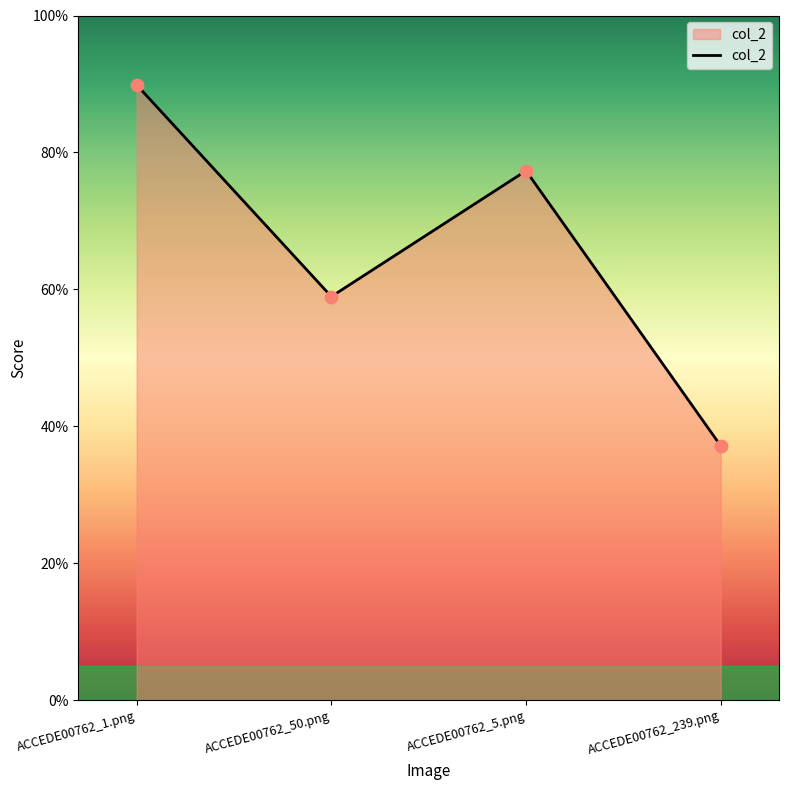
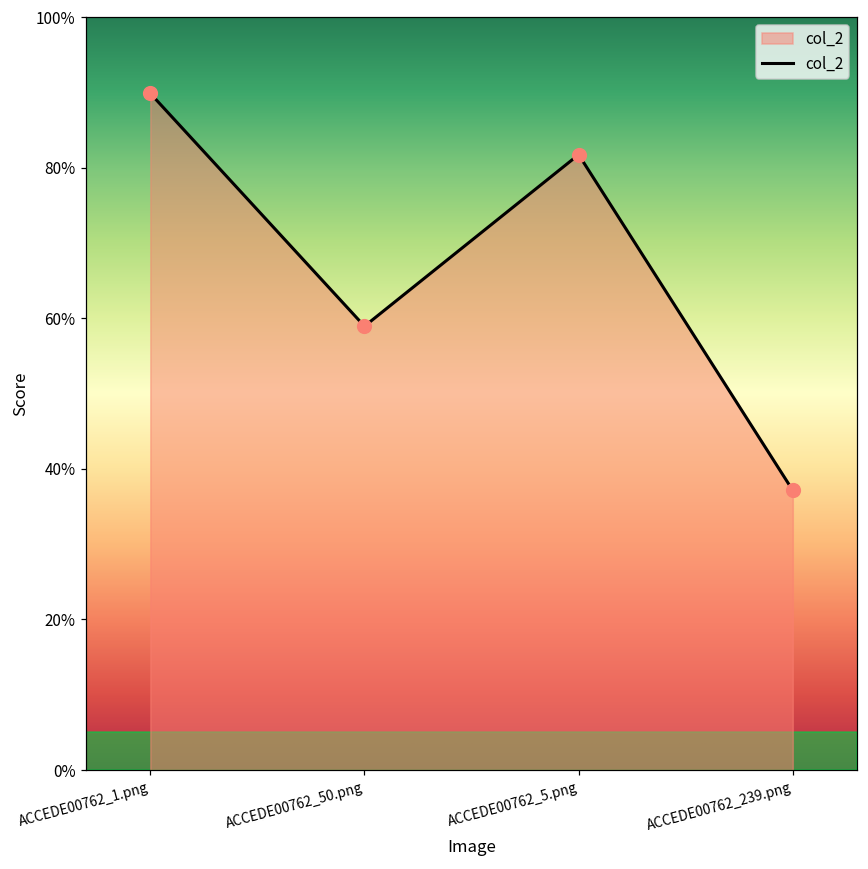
ACCEDE00762_5.png: 77% -> 82%
